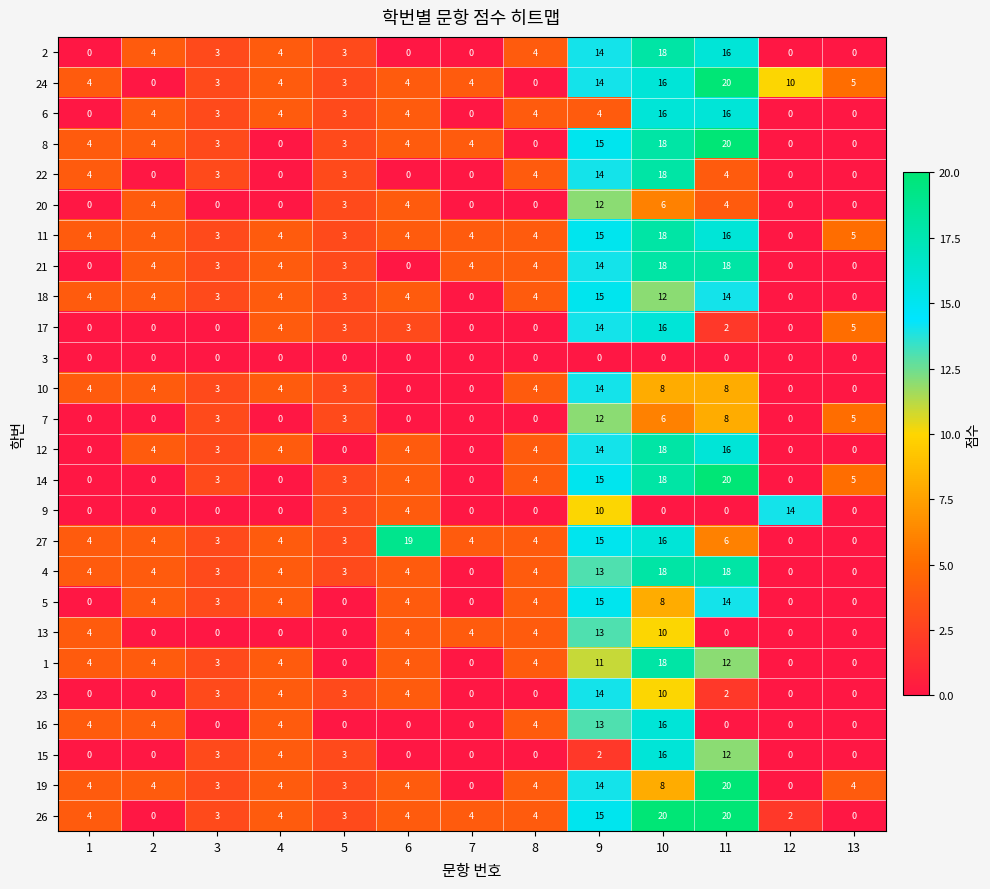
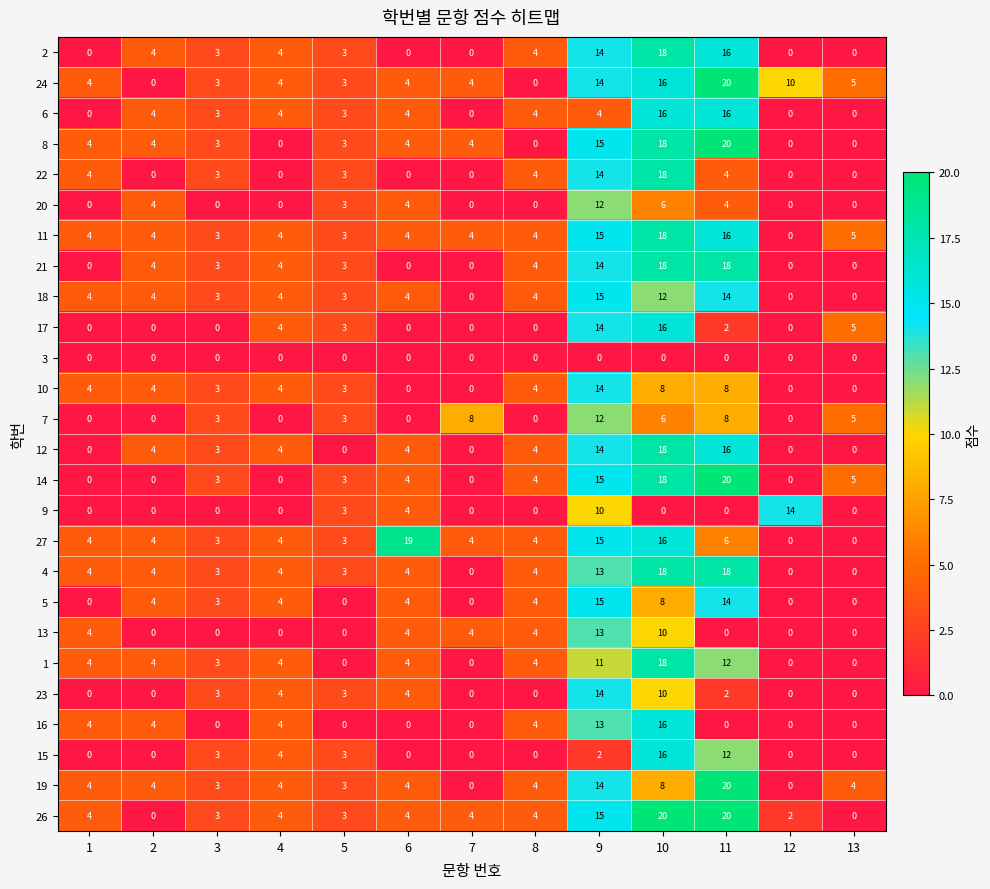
21, 7: 4 -> 0
17, 6: 3 -> 0
7, 7: 0 -> 8
